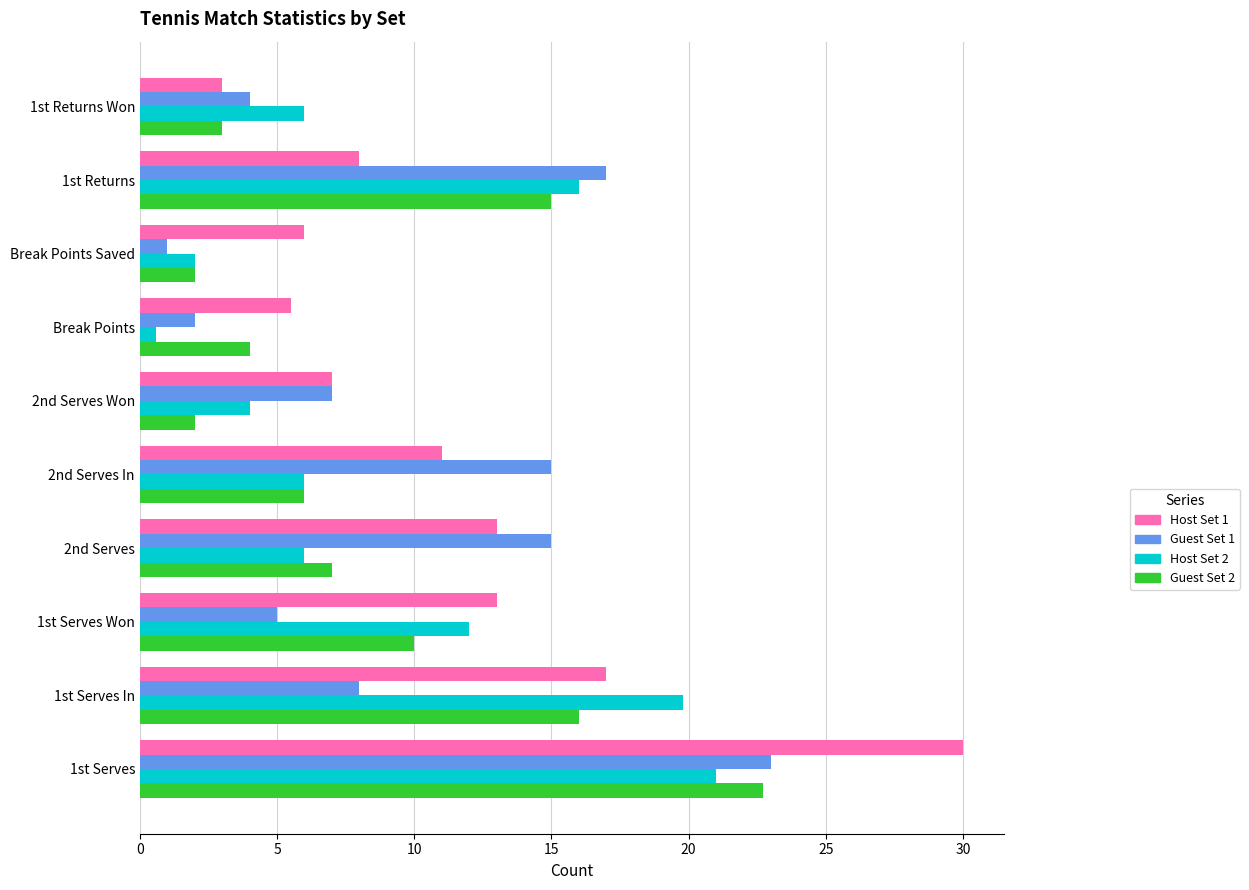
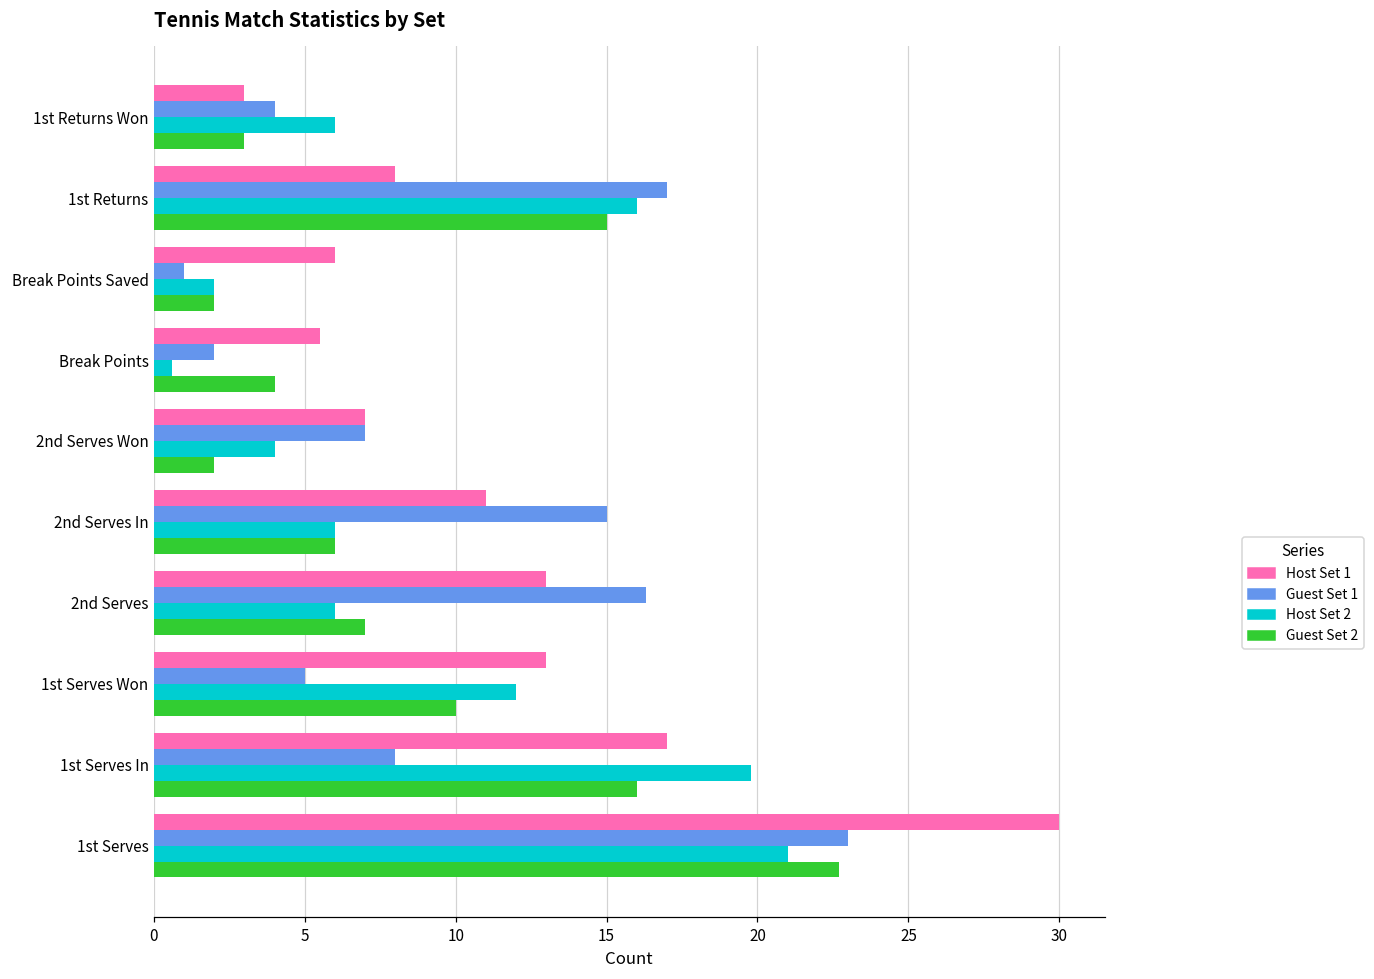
Guest Set 1, 2nd Serves: 15.0 -> 16.3
